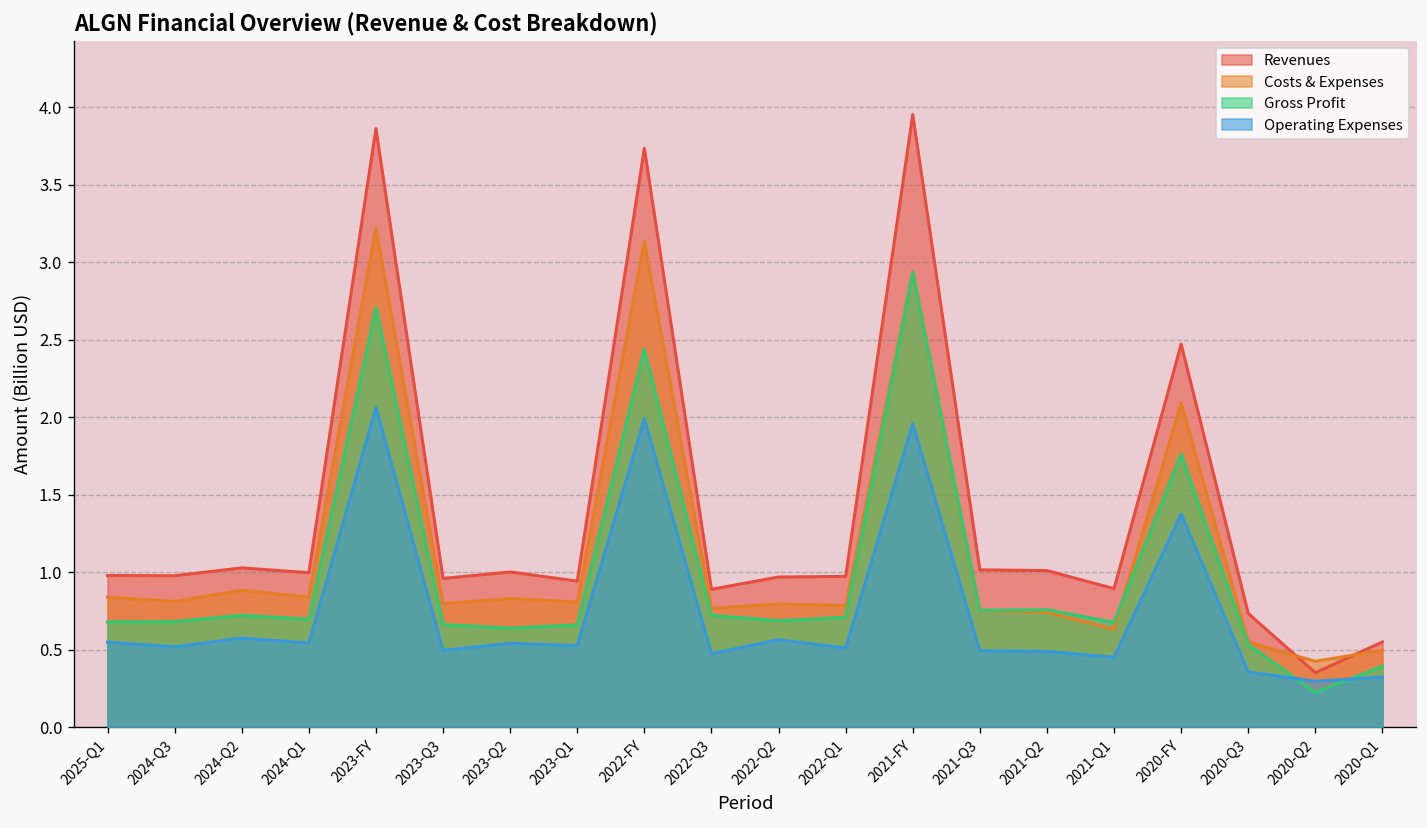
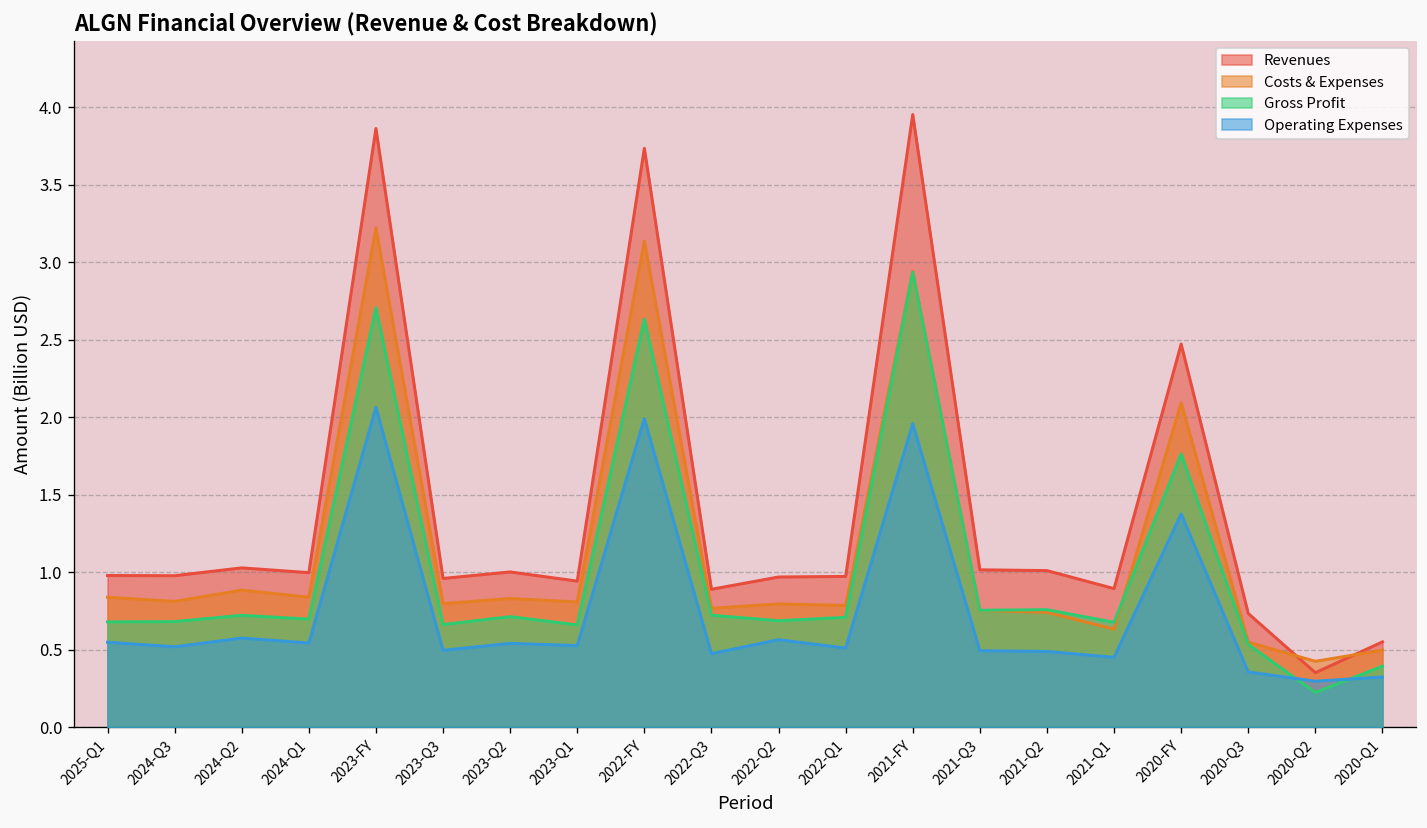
Gross Profit, 2023-Q2: 0.64 -> 0.71
Gross Profit, 2022-FY: 2.44 -> 2.63
